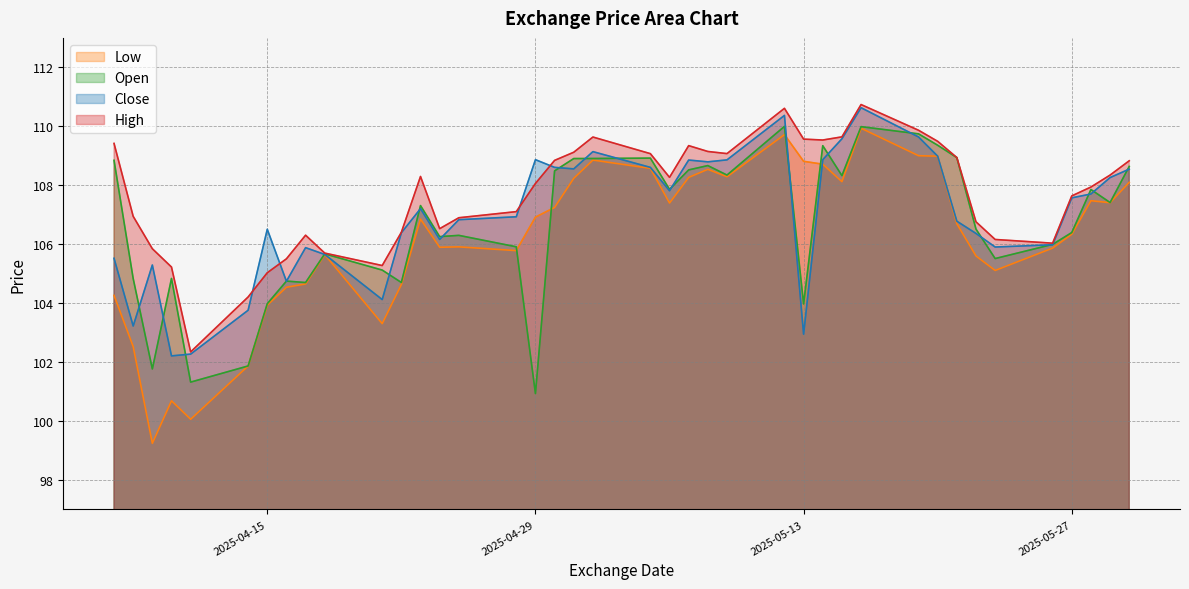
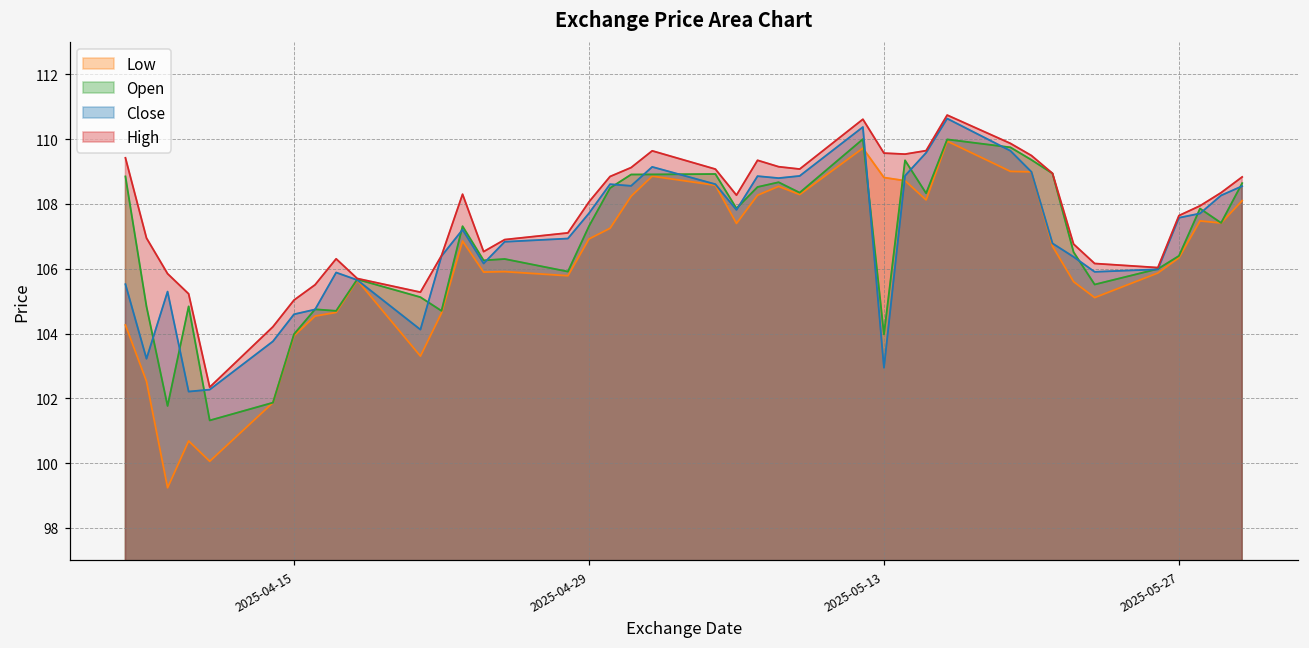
Close, 2025-04-15: 106.5 -> 104.6
Open, 2025-04-29: 100.9 -> 107.3
Close, 2025-04-29: 108.9 -> 107.7
